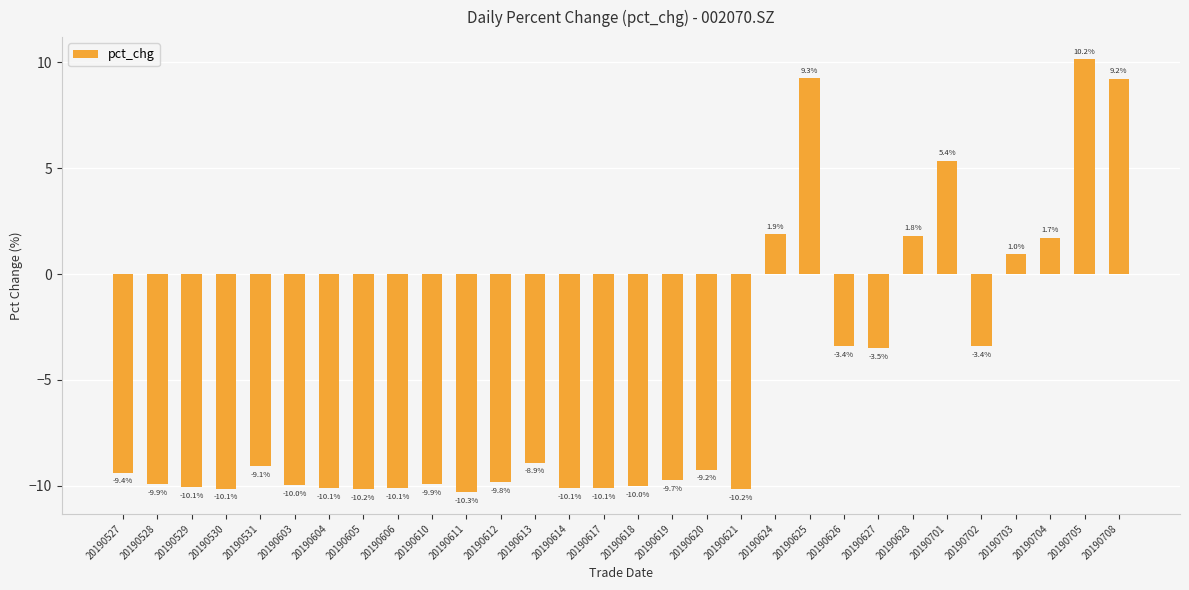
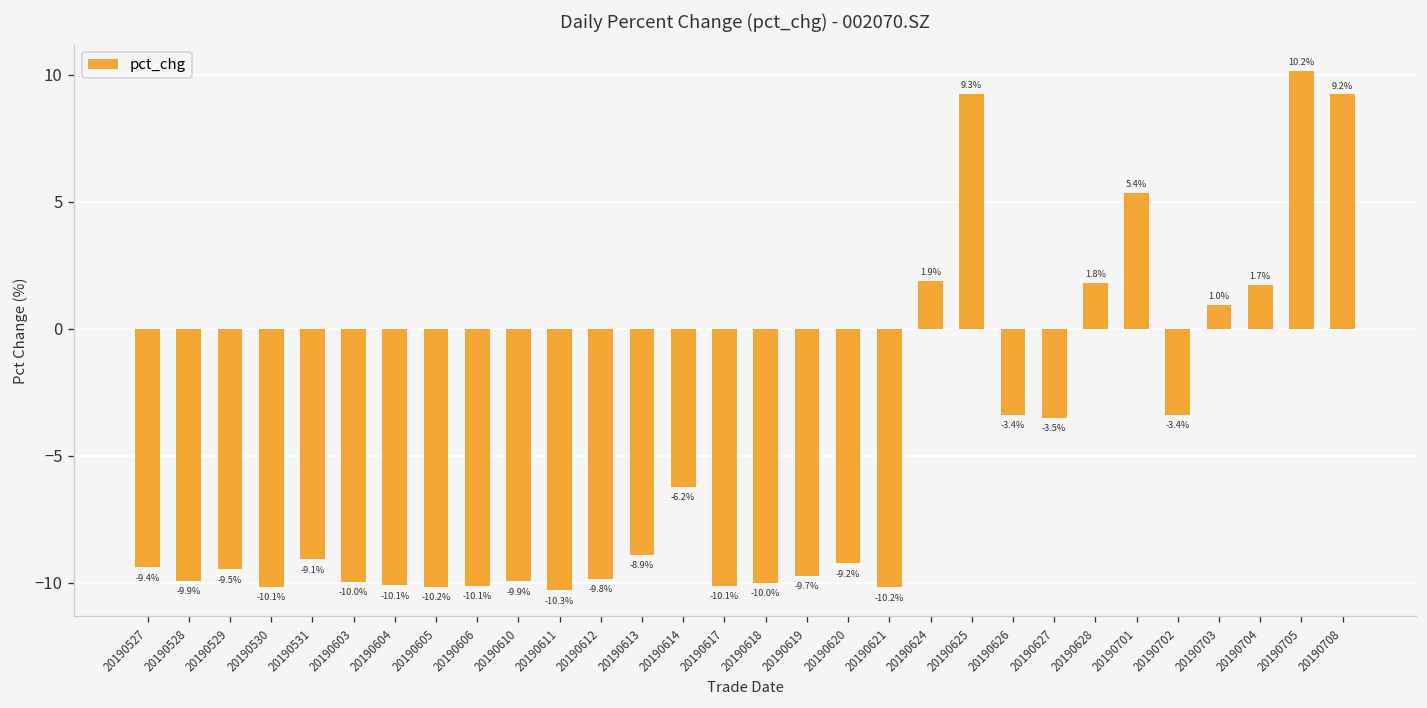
20190529: -10.1% -> -9.5%
20190614: -10.1% -> -6.2%
